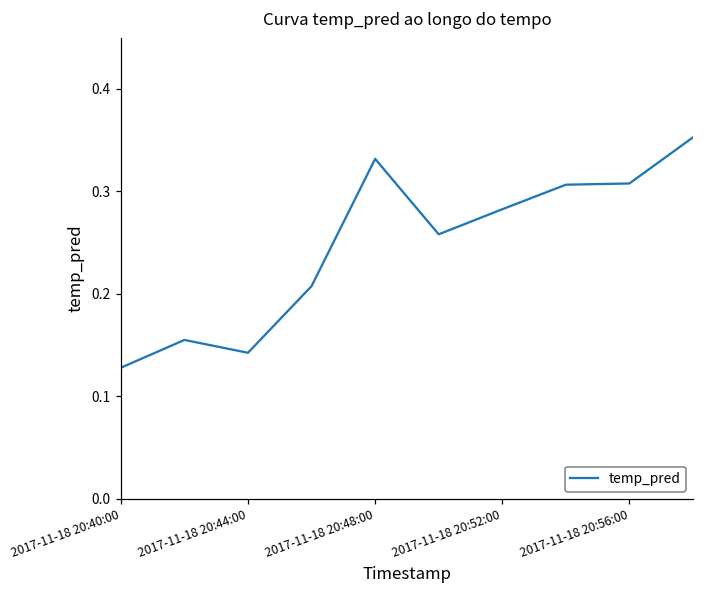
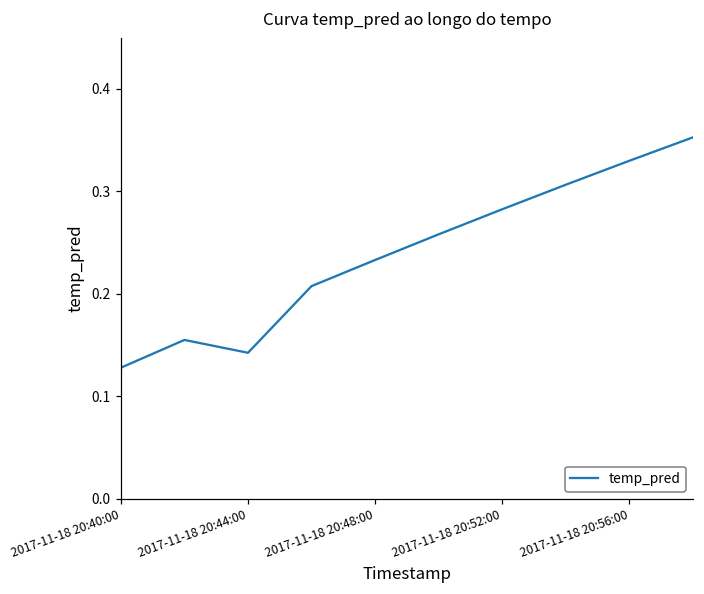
2017-11-18 20:48:00: 0.33 -> 0.23
2017-11-18 20:56:00: 0.31 -> 0.33
